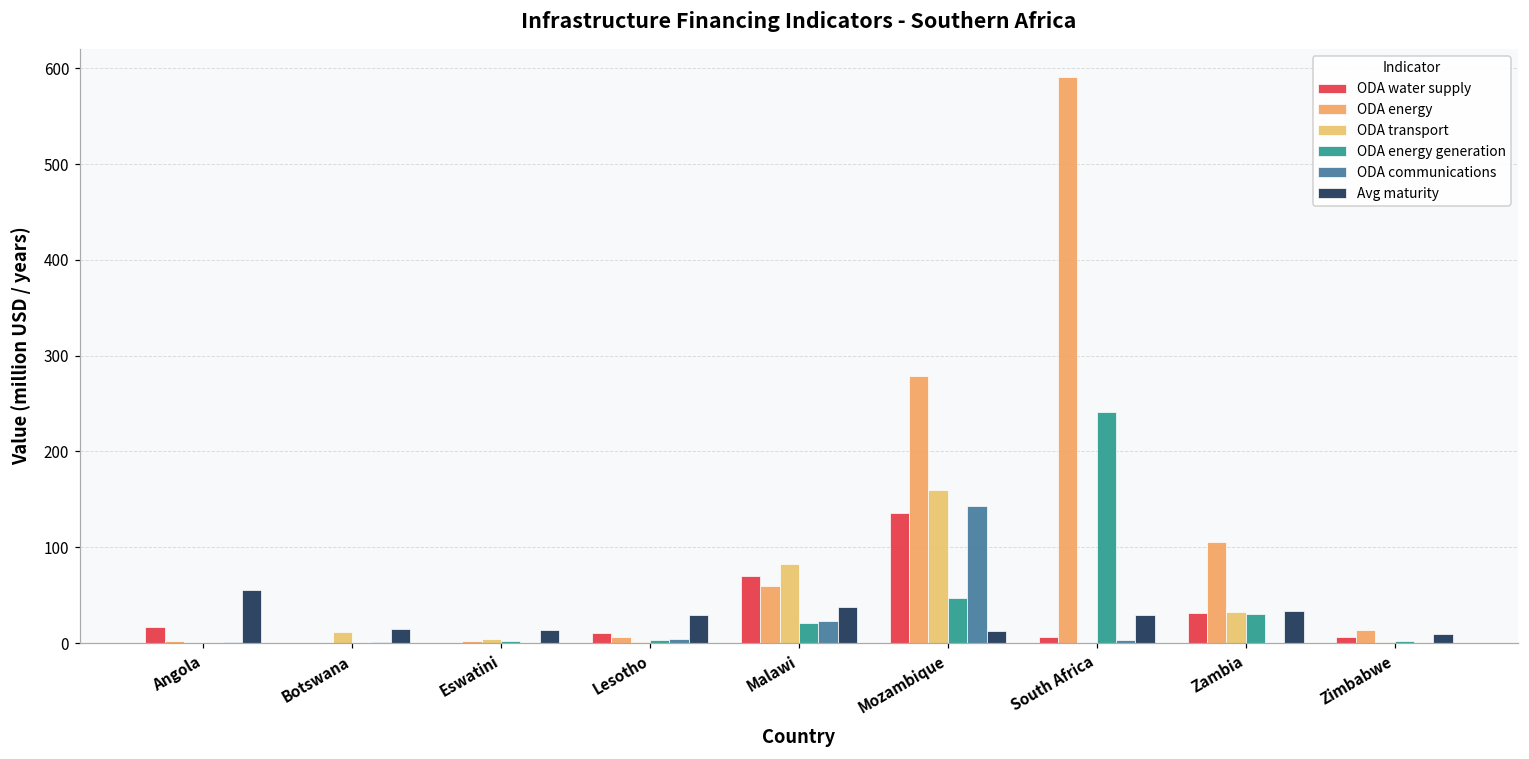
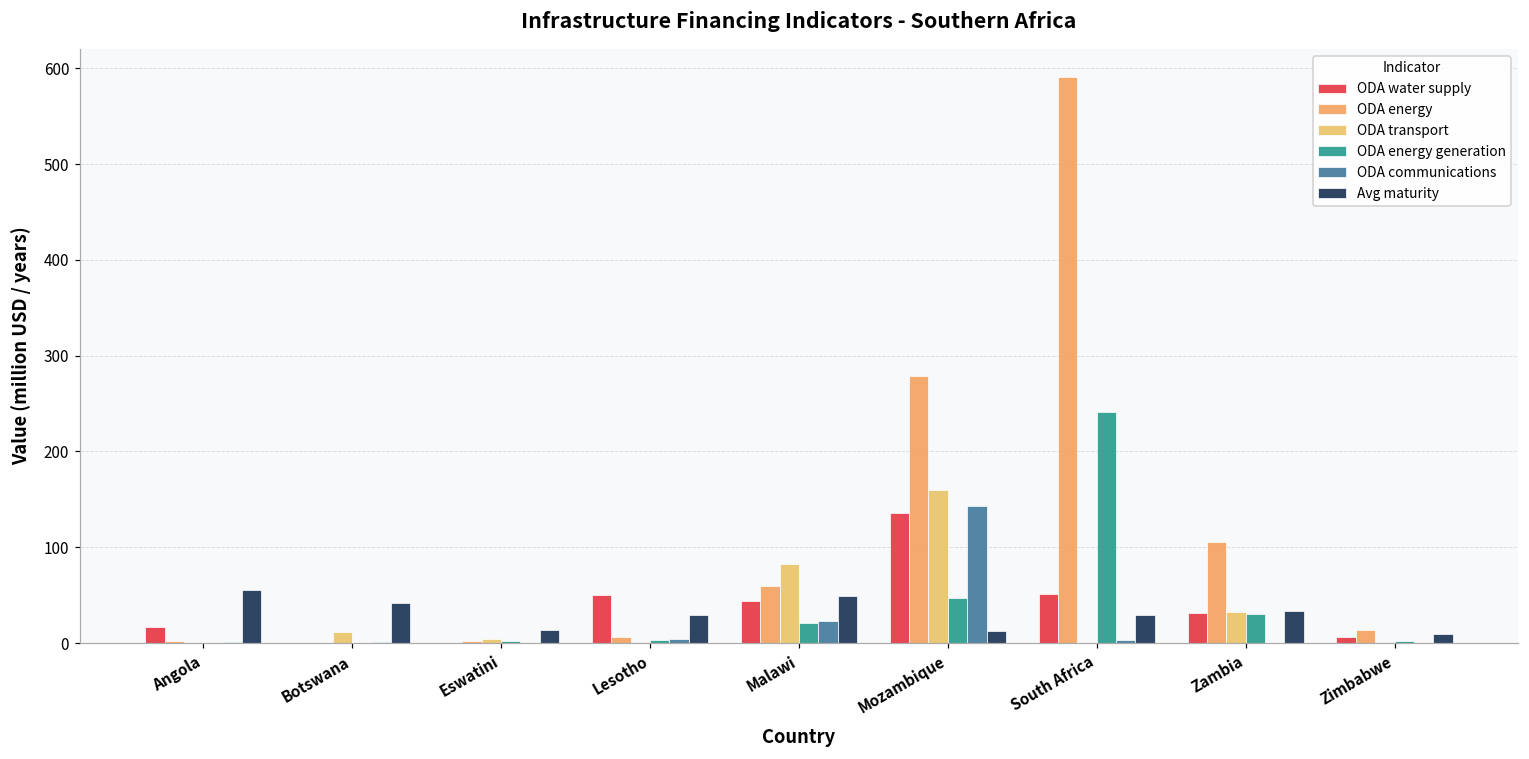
Avg maturity, Botswana: 20 -> 40
ODA water supply, Lesotho: 10 -> 50
ODA water supply, Malawi: 70 -> 40
Avg maturity, Malawi: 40 -> 50
ODA water supply, South Africa: 10 -> 50
